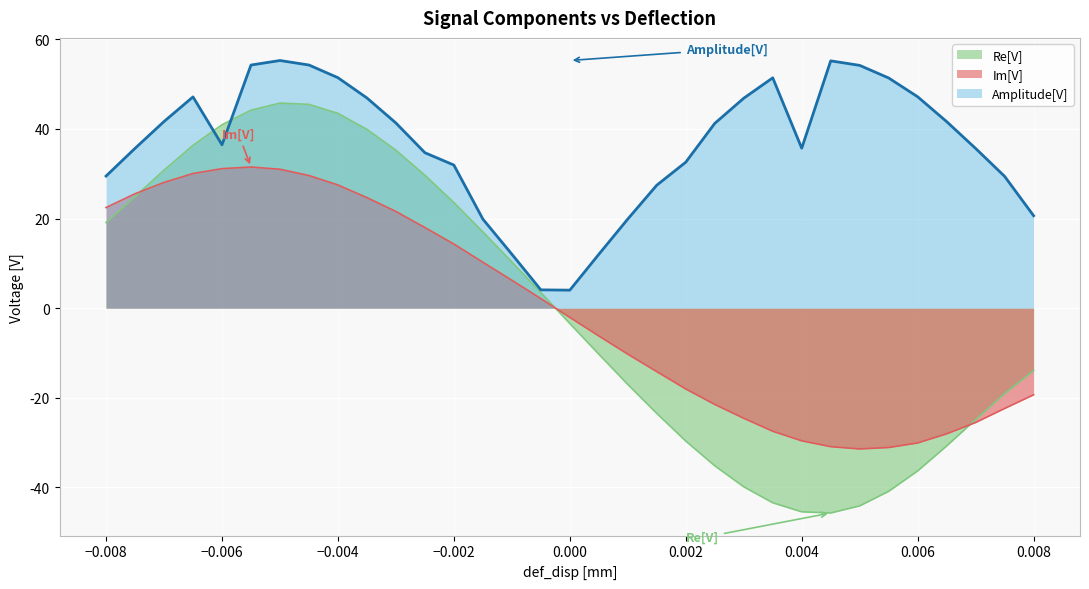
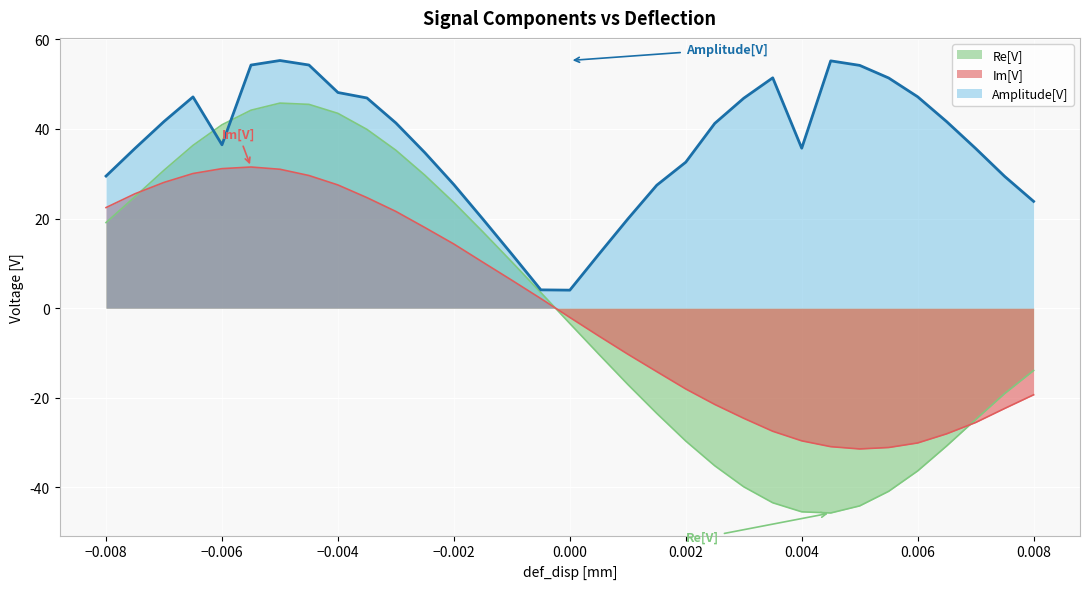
Amplitude[V], −0.004: 51 -> 48
Amplitude[V], −0.002: 32 -> 28
Amplitude[V], 0.008: 21 -> 24
